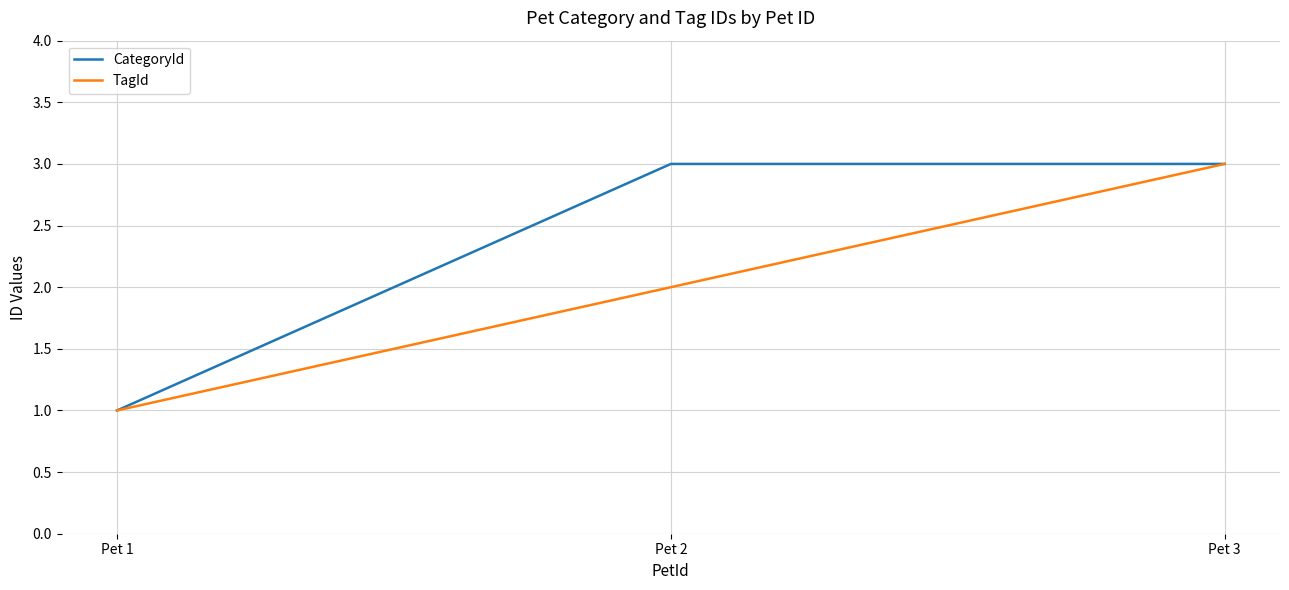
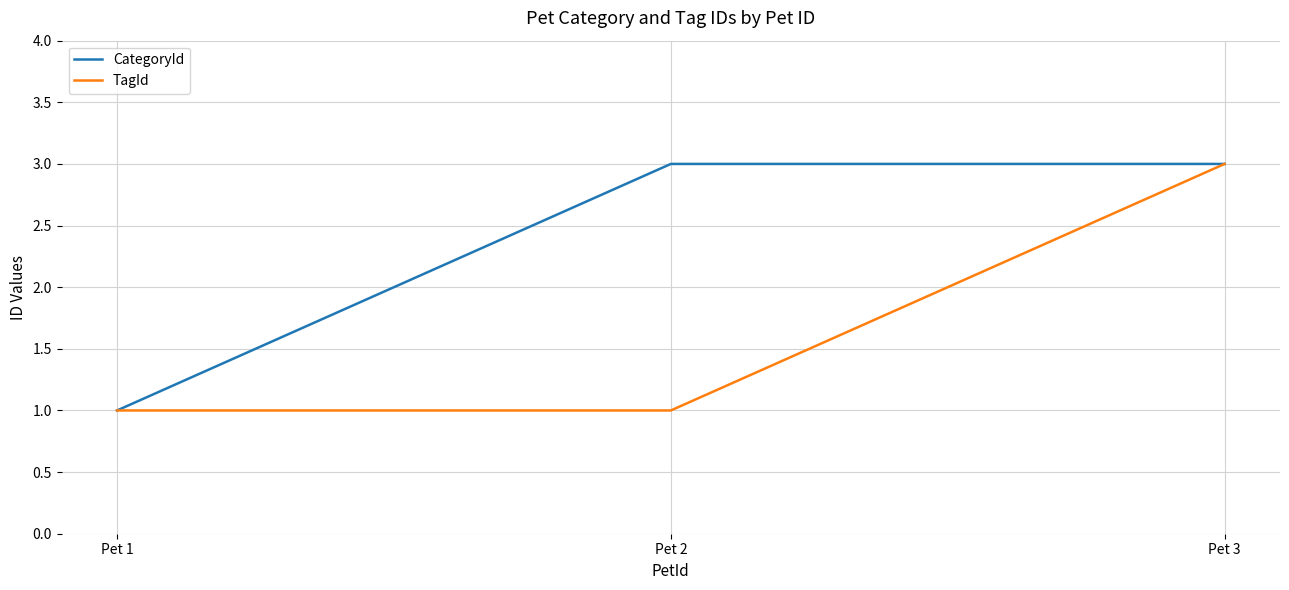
TagId, Pet 2: 2 -> 1
